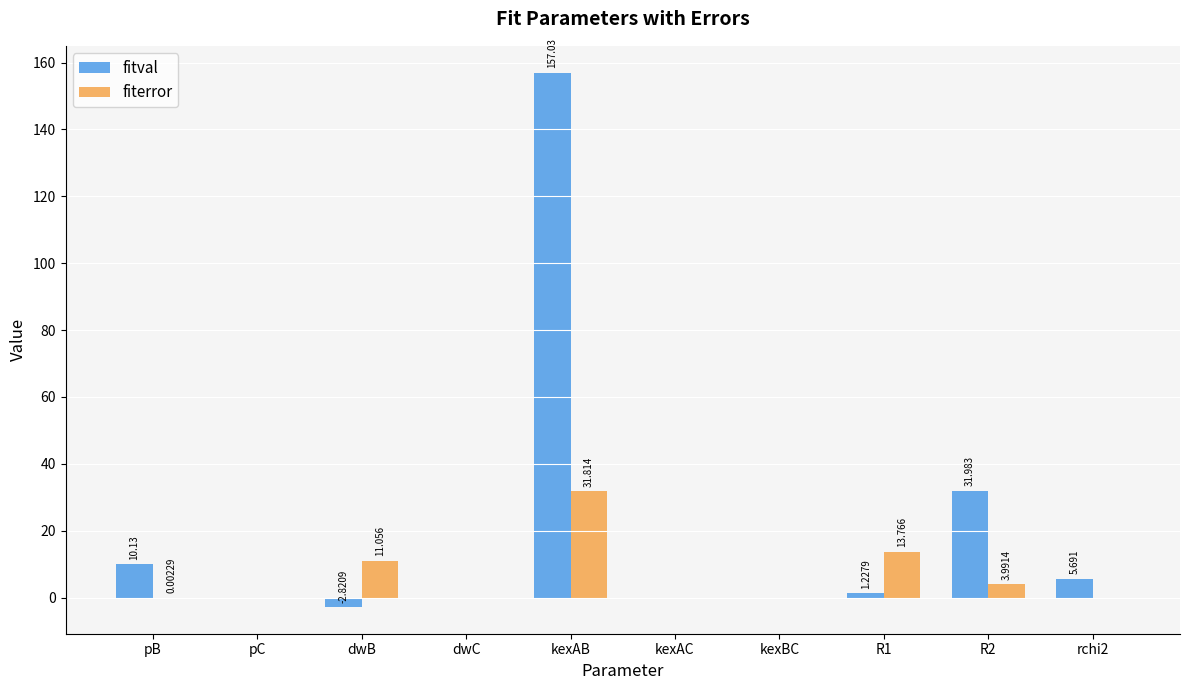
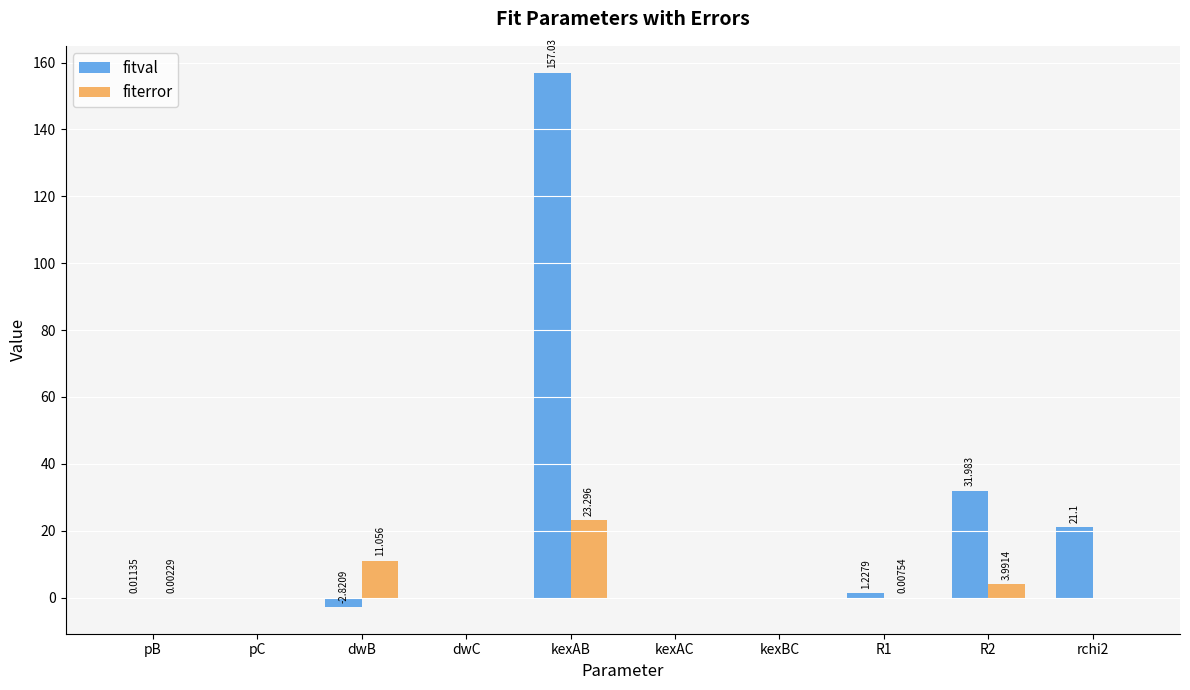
fitval, pB: 10.13 -> 0.01135
fiterror, kexAB: 31.814 -> 23.296
fiterror, R1: 13.766 -> 0.00754
fitval, rchi2: 5.691 -> 21.1
